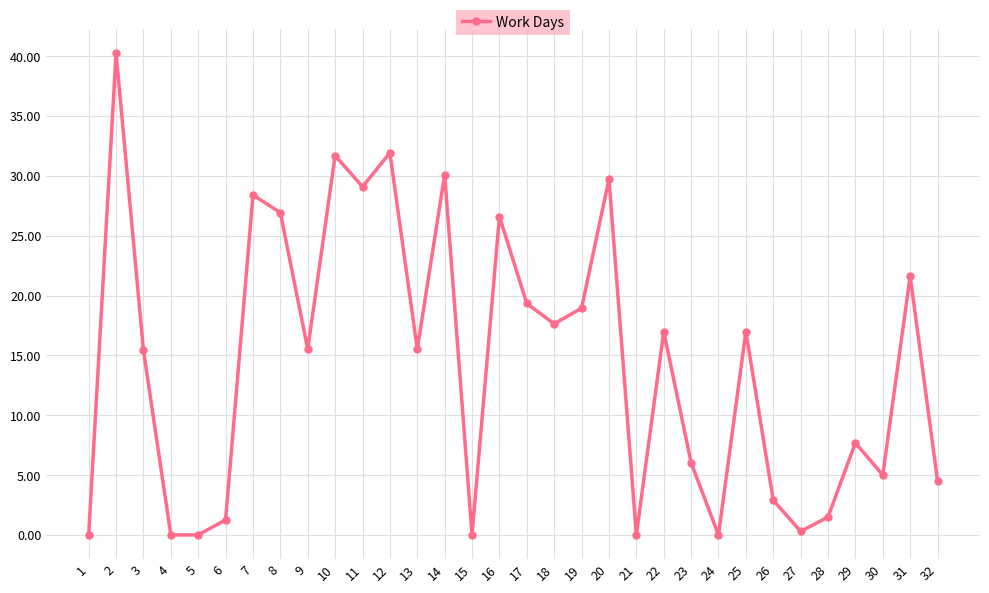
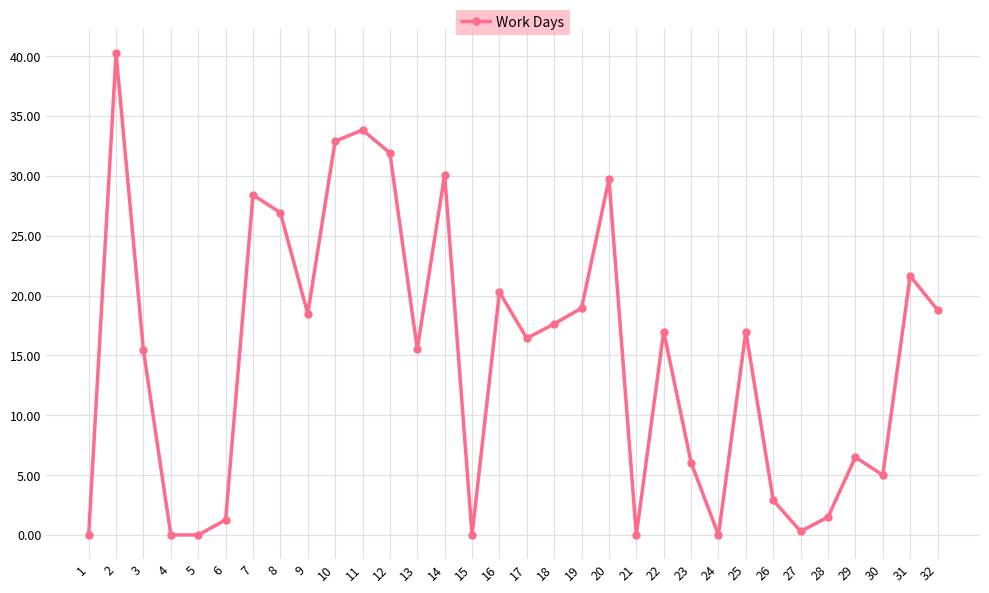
9: 15.5 -> 18.5
10: 31.7 -> 32.9
11: 29.1 -> 33.8
16: 26.6 -> 20.3
17: 19.3 -> 16.4
29: 7.7 -> 6.5
32: 4.5 -> 18.8
